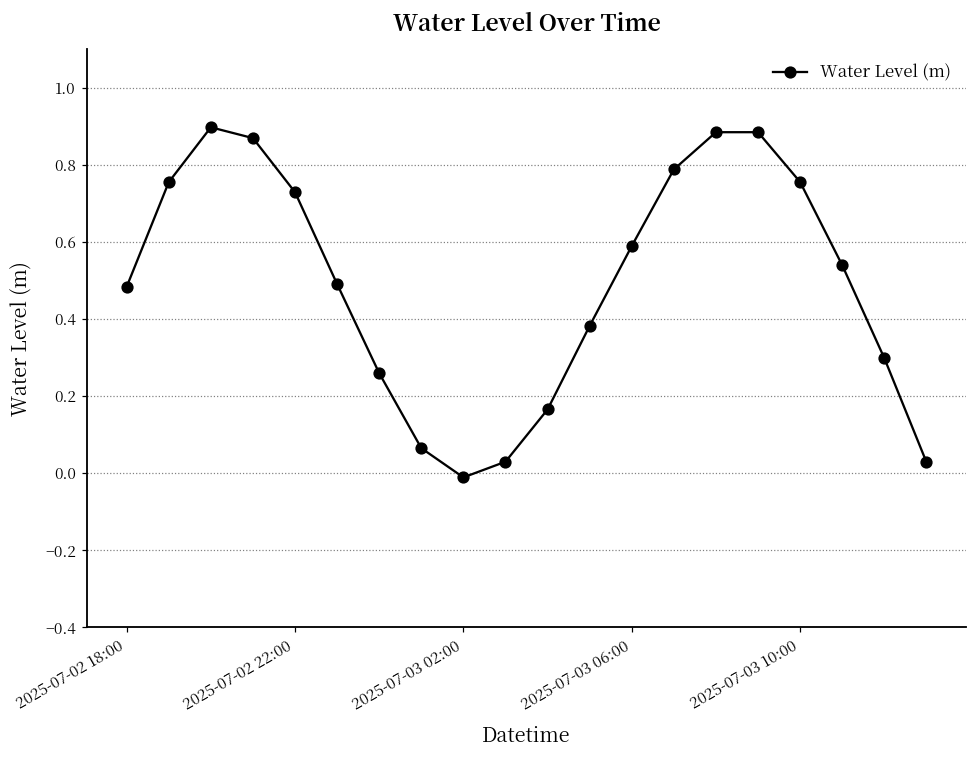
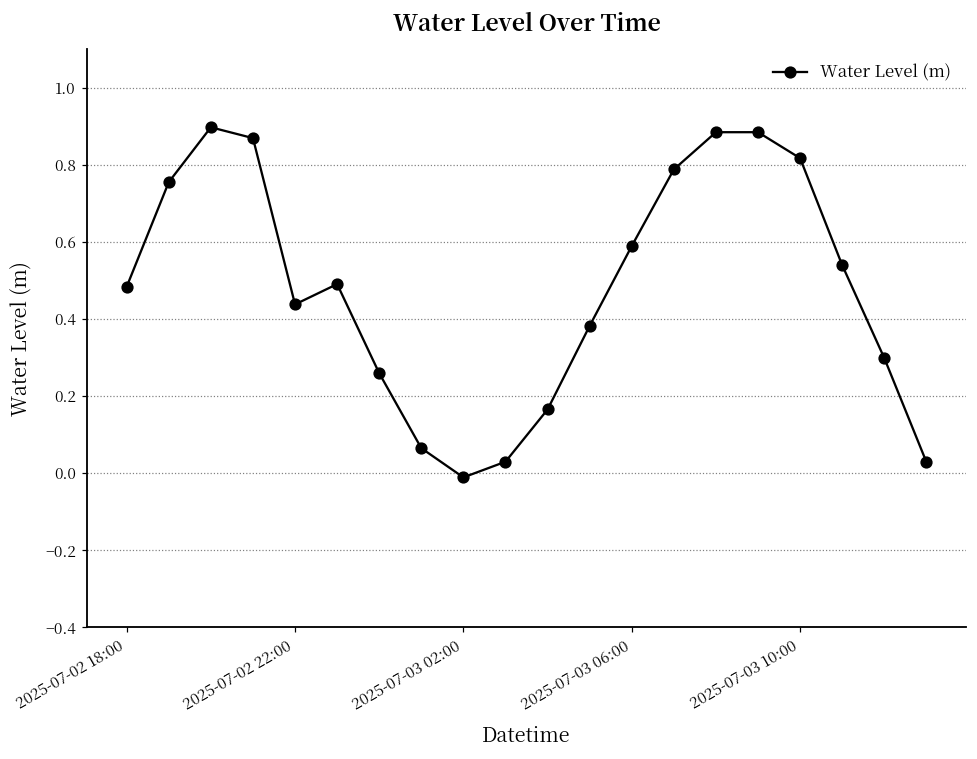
2025-07-02 22:00: 0.73 -> 0.44
2025-07-03 10:00: 0.76 -> 0.82
